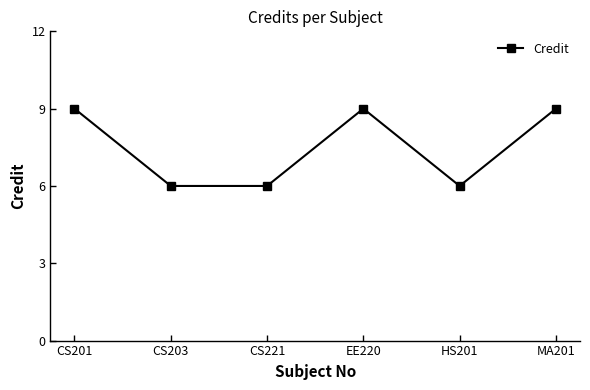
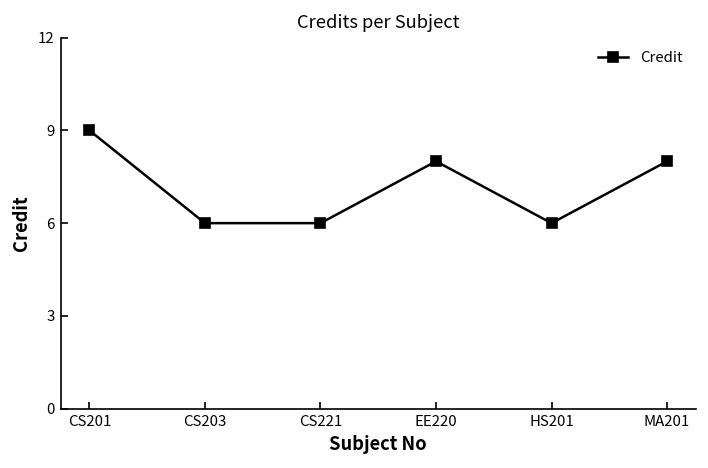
EE220: 9 -> 8
MA201: 9 -> 8
